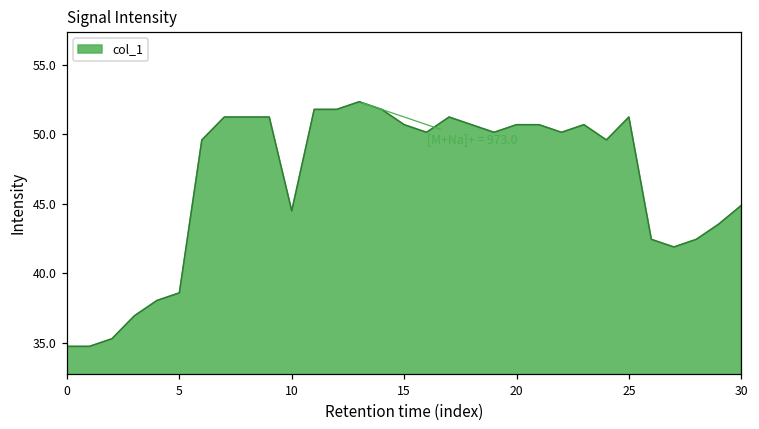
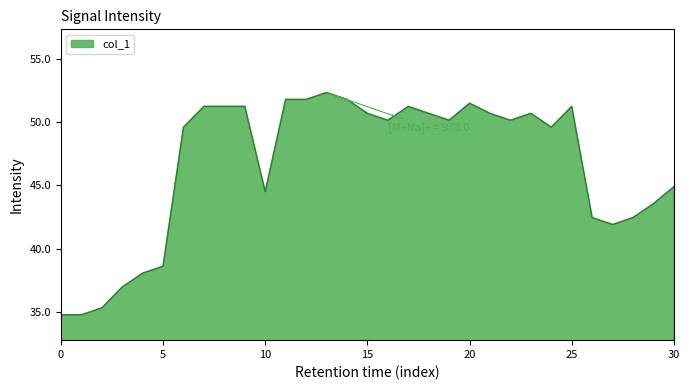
20: 50.7 -> 51.5
